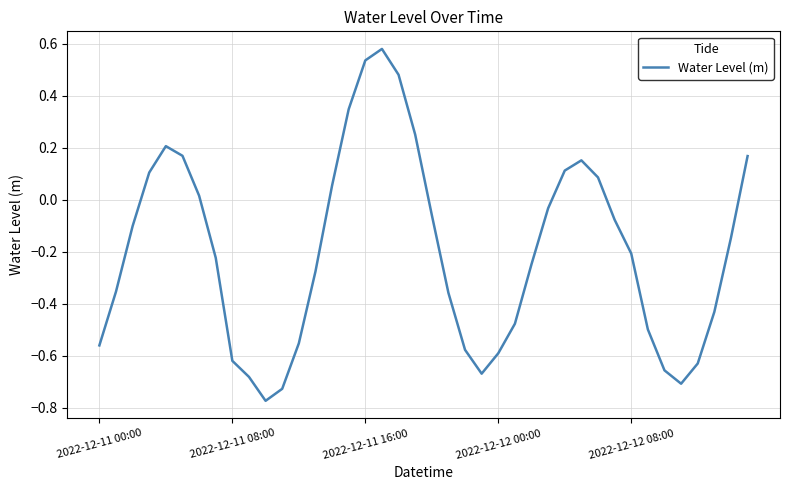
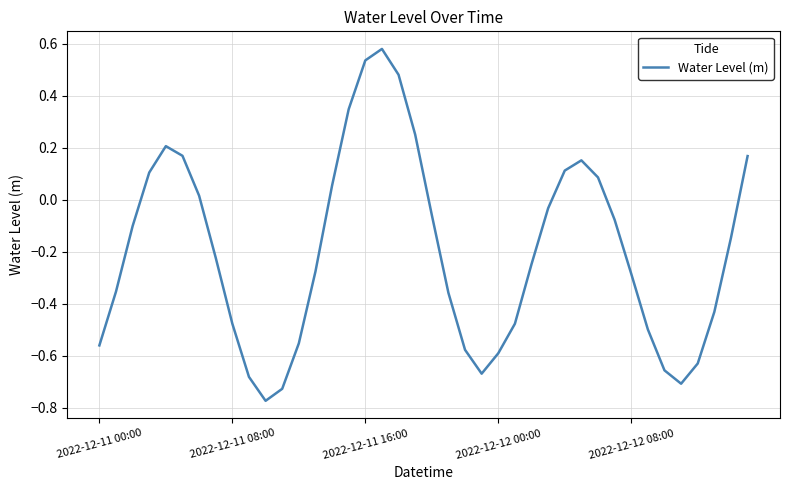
2022-12-11 08:00: -0.62 -> -0.48
2022-12-12 08:00: -0.21 -> -0.29
